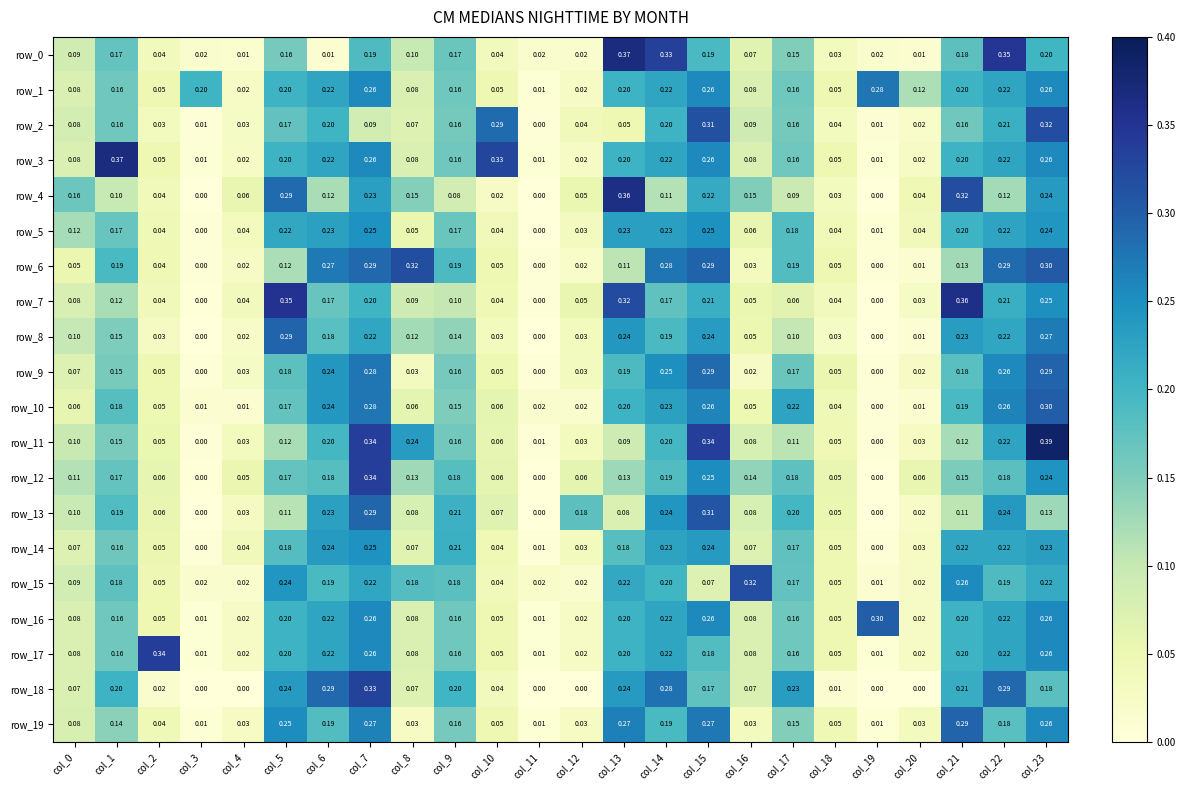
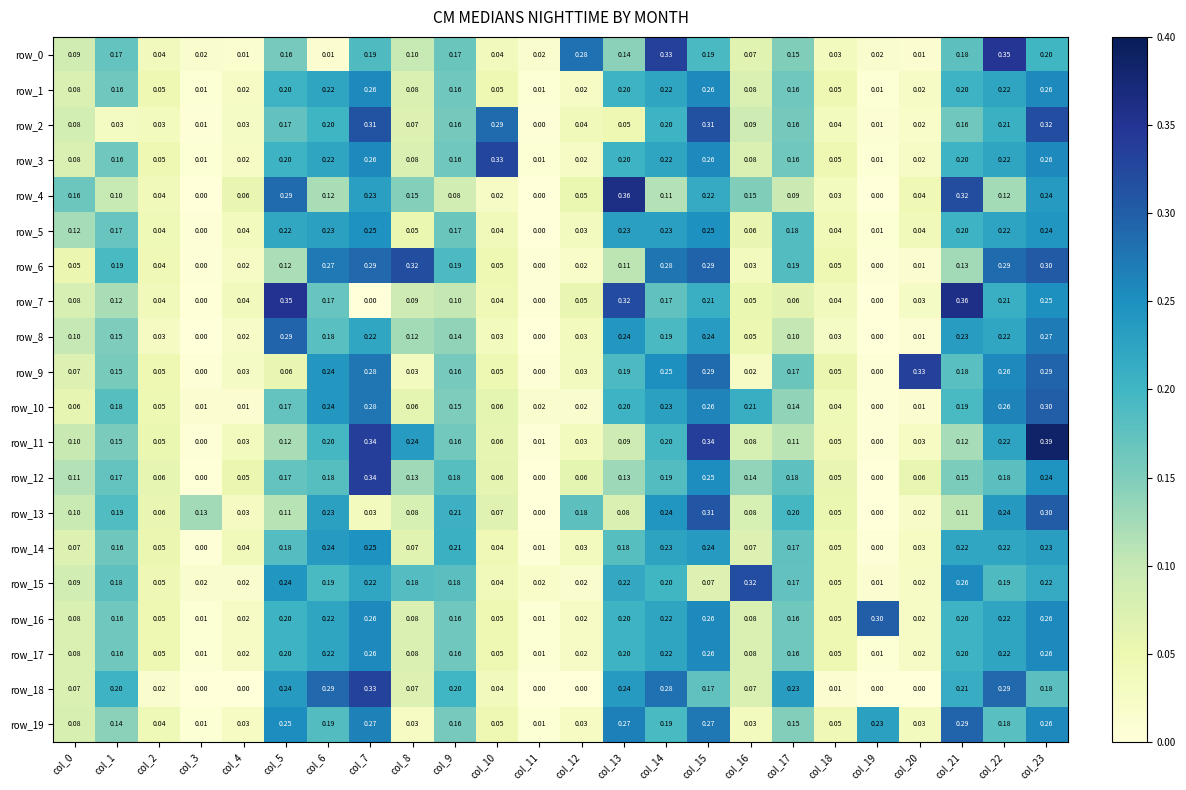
row_0, col_12: 0.02 -> 0.28
row_0, col_13: 0.37 -> 0.14
row_1, col_3: 0.20 -> 0.01
row_1, col_19: 0.28 -> 0.01
row_1, col_20: 0.12 -> 0.02
row_2, col_1: 0.16 -> 0.03
row_2, col_7: 0.09 -> 0.31
row_3, col_1: 0.37 -> 0.16
row_7, col_7: 0.20 -> 0.00
row_9, col_5: 0.18 -> 0.06
row_9, col_20: 0.02 -> 0.33
row_10, col_16: 0.05 -> 0.21
row_10, col_17: 0.22 -> 0.14
row_13, col_3: 0.00 -> 0.13
row_13, col_7: 0.29 -> 0.03
row_13, col_23: 0.13 -> 0.30
row_17, col_2: 0.34 -> 0.05
row_17, col_15: 0.18 -> 0.26
row_19, col_19: 0.01 -> 0.23
